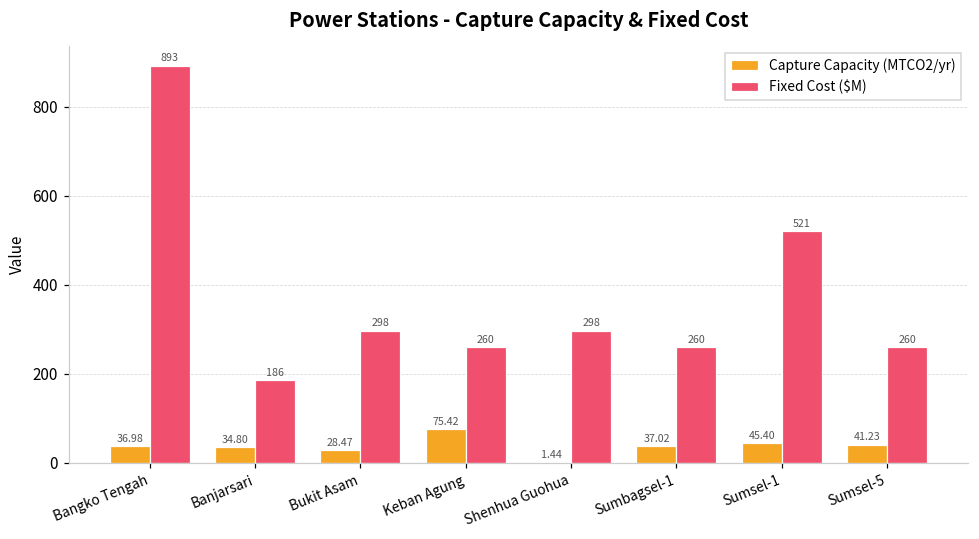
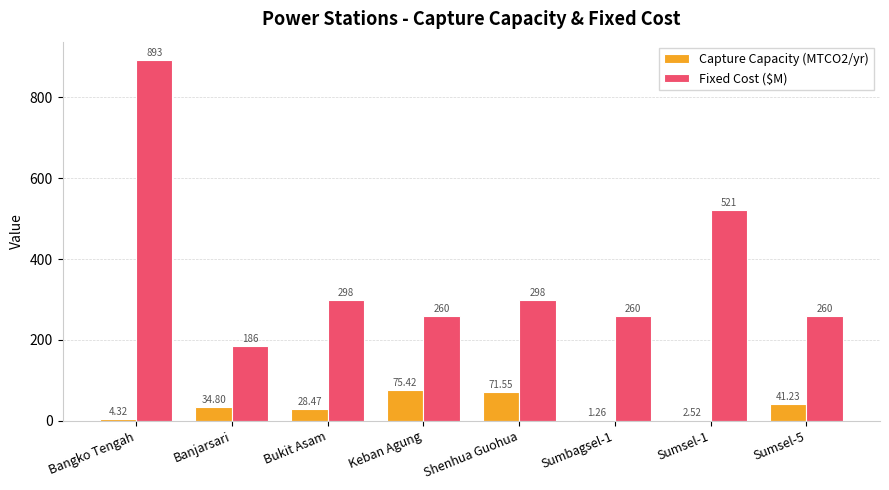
Capture Capacity (MTCO2/yr), Bangko Tengah: 36.98 -> 4.32
Capture Capacity (MTCO2/yr), Shenhua Guohua: 1.44 -> 71.55
Capture Capacity (MTCO2/yr), Sumbagsel-1: 37.02 -> 1.26
Capture Capacity (MTCO2/yr), Sumsel-1: 45.40 -> 2.52
